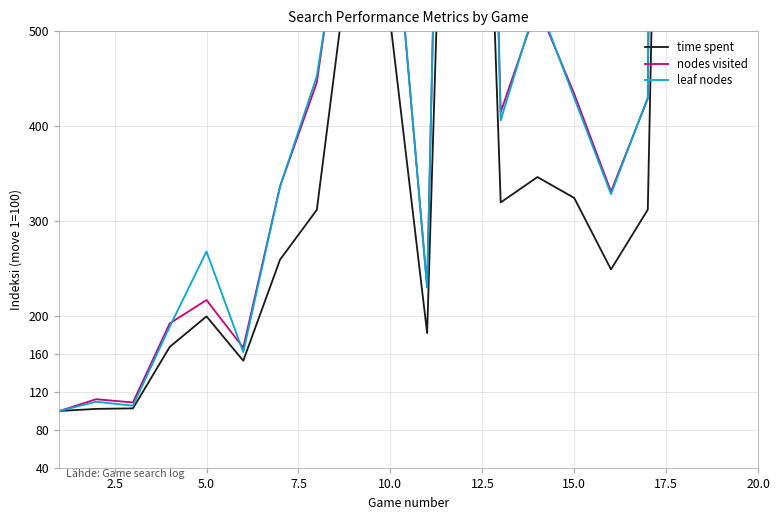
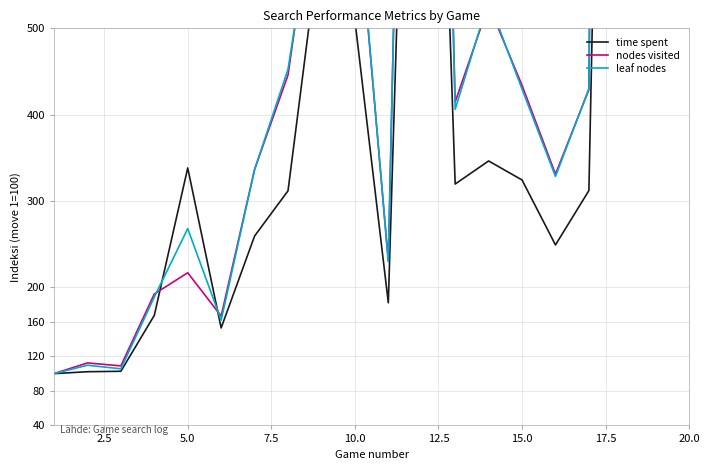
time spent, 5.0: 200 -> 340
